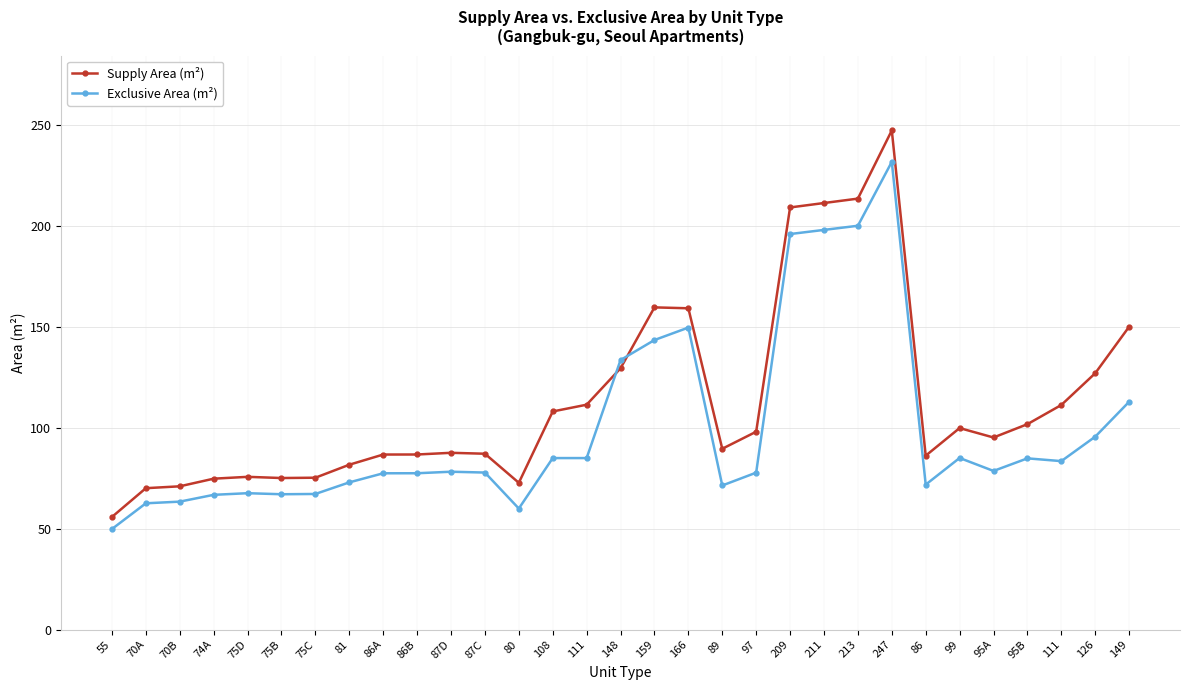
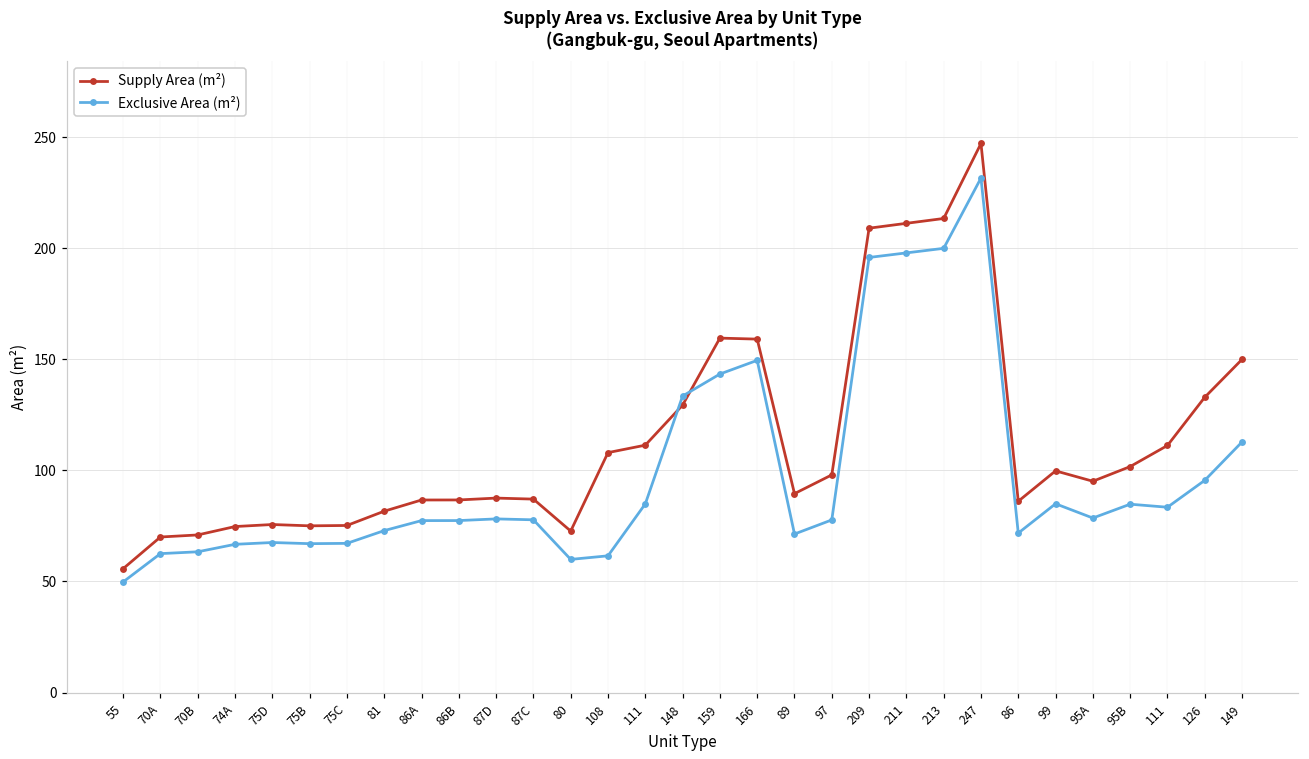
Exclusive Area (m²), 108: 85 -> 62
Supply Area (m²), 126: 127 -> 133
